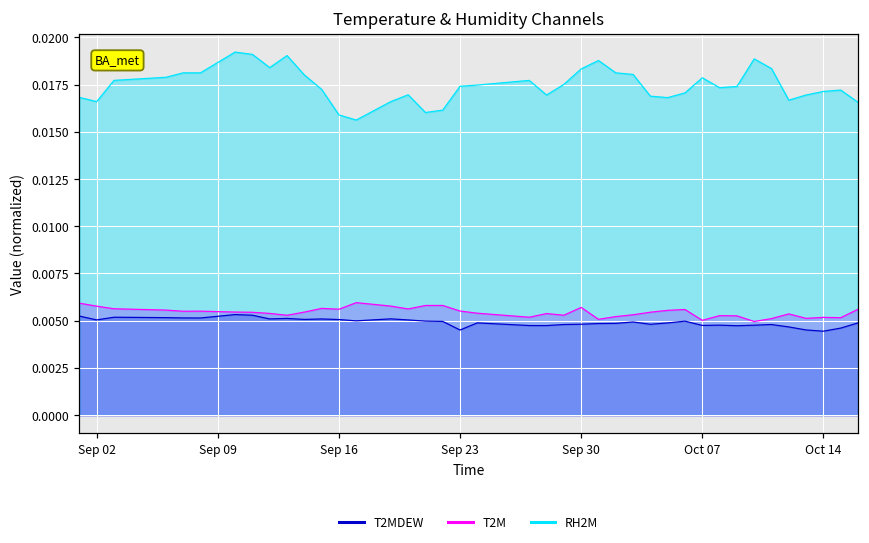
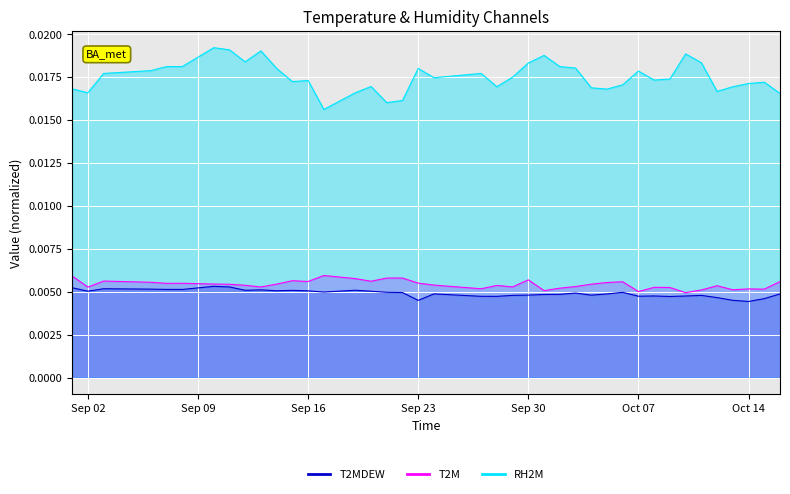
T2M, Sep 02: 0.0058 -> 0.0053
RH2M, Sep 16: 0.0159 -> 0.0173
RH2M, Sep 23: 0.0174 -> 0.0180
